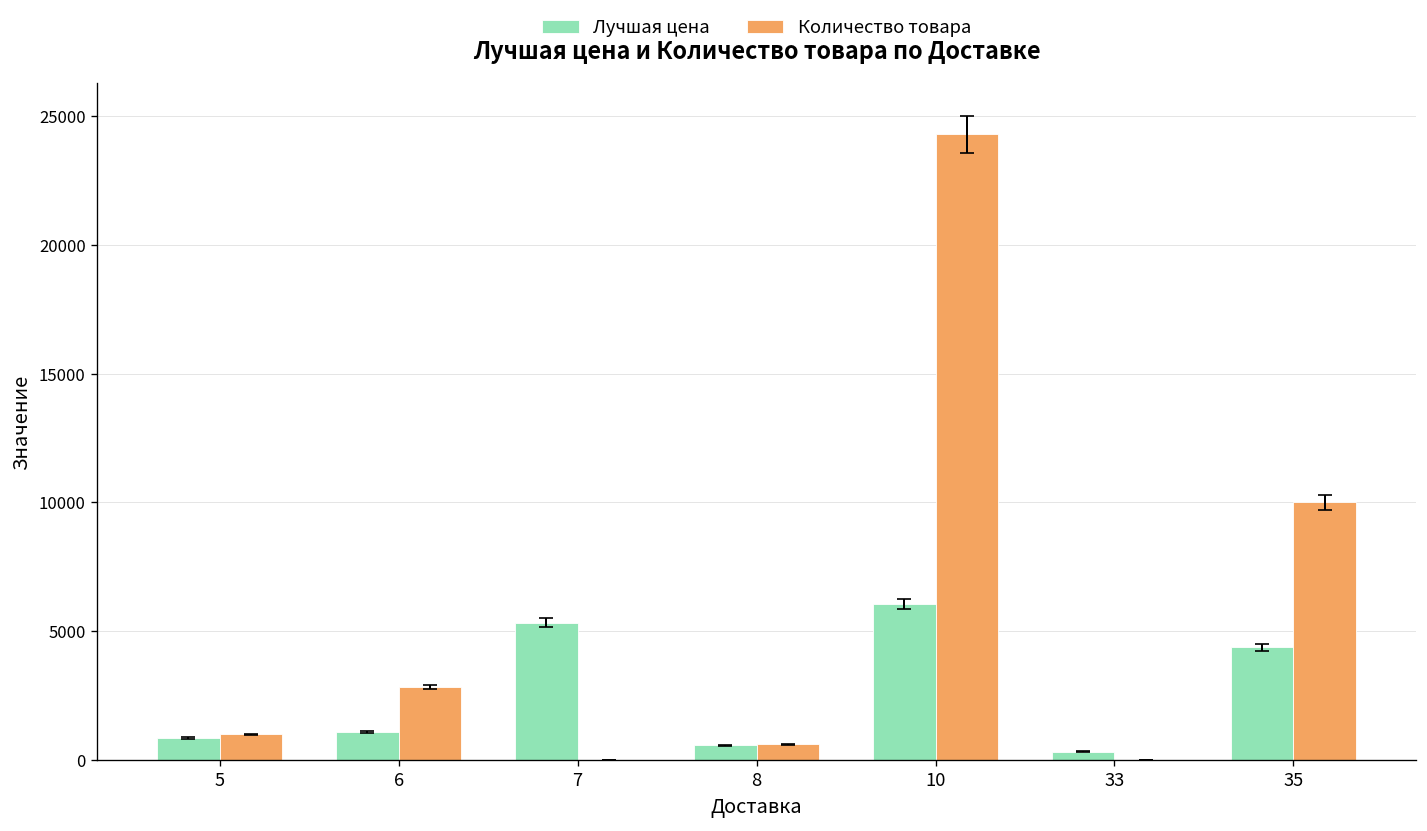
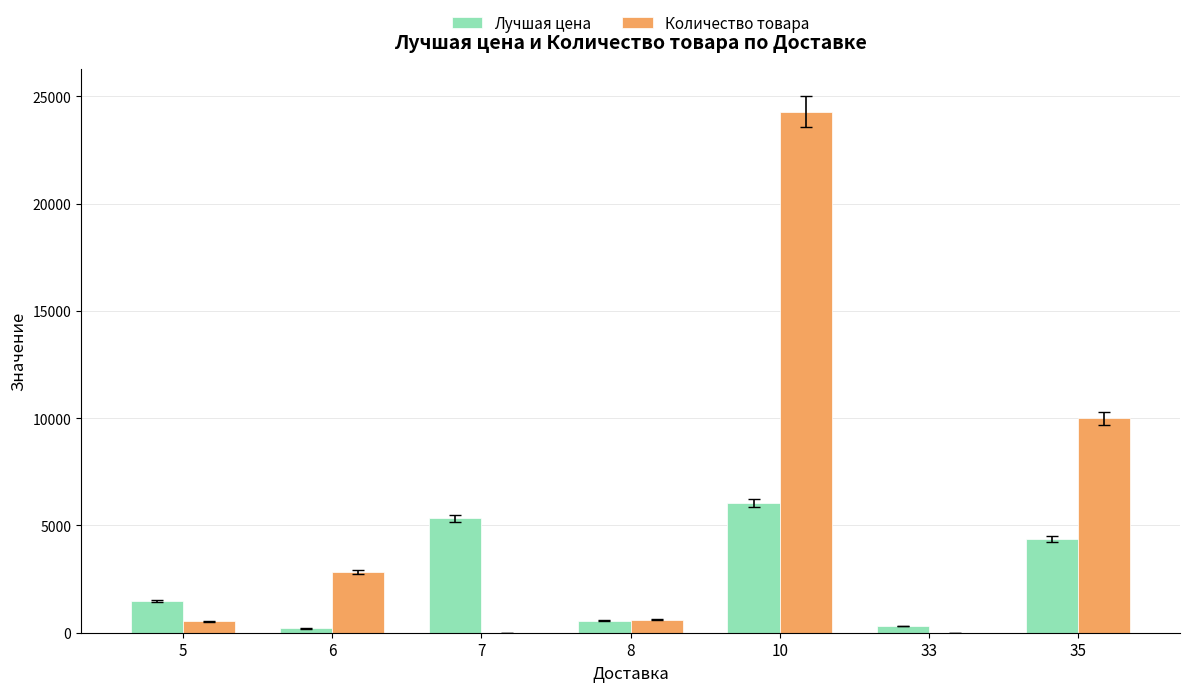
Лучшая цена, 5: 800 -> 1500
Количество товара, 5: 1000 -> 500
Лучшая цена, 6: 1100 -> 200
